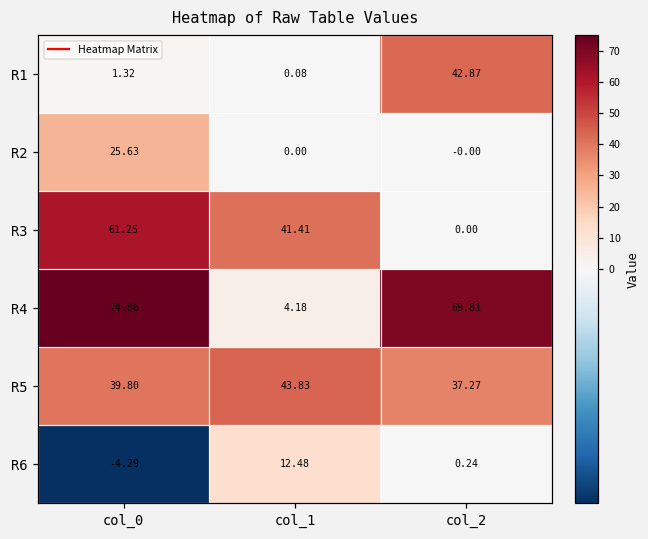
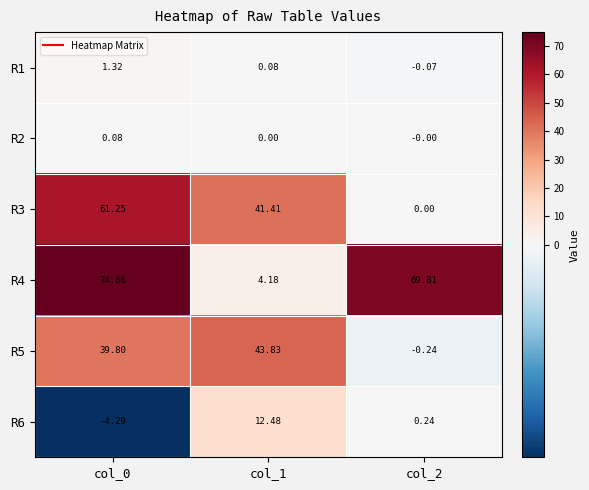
R1, col_2: 42.87 -> -0.07
R2, col_0: 25.63 -> 0.08
R5, col_2: 37.27 -> -0.24
